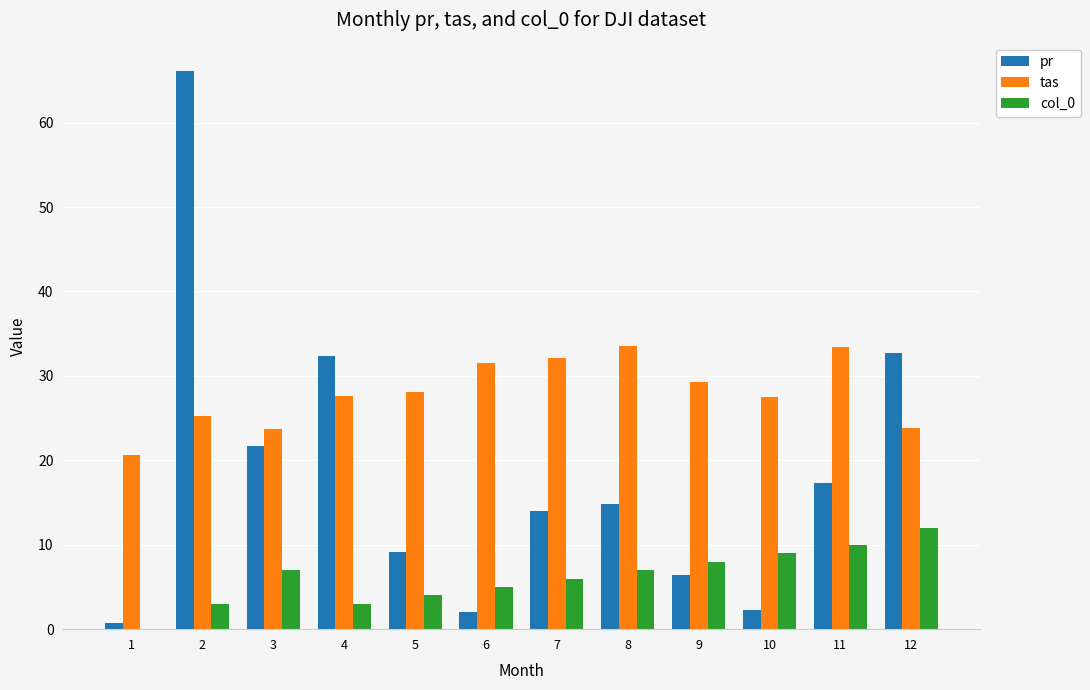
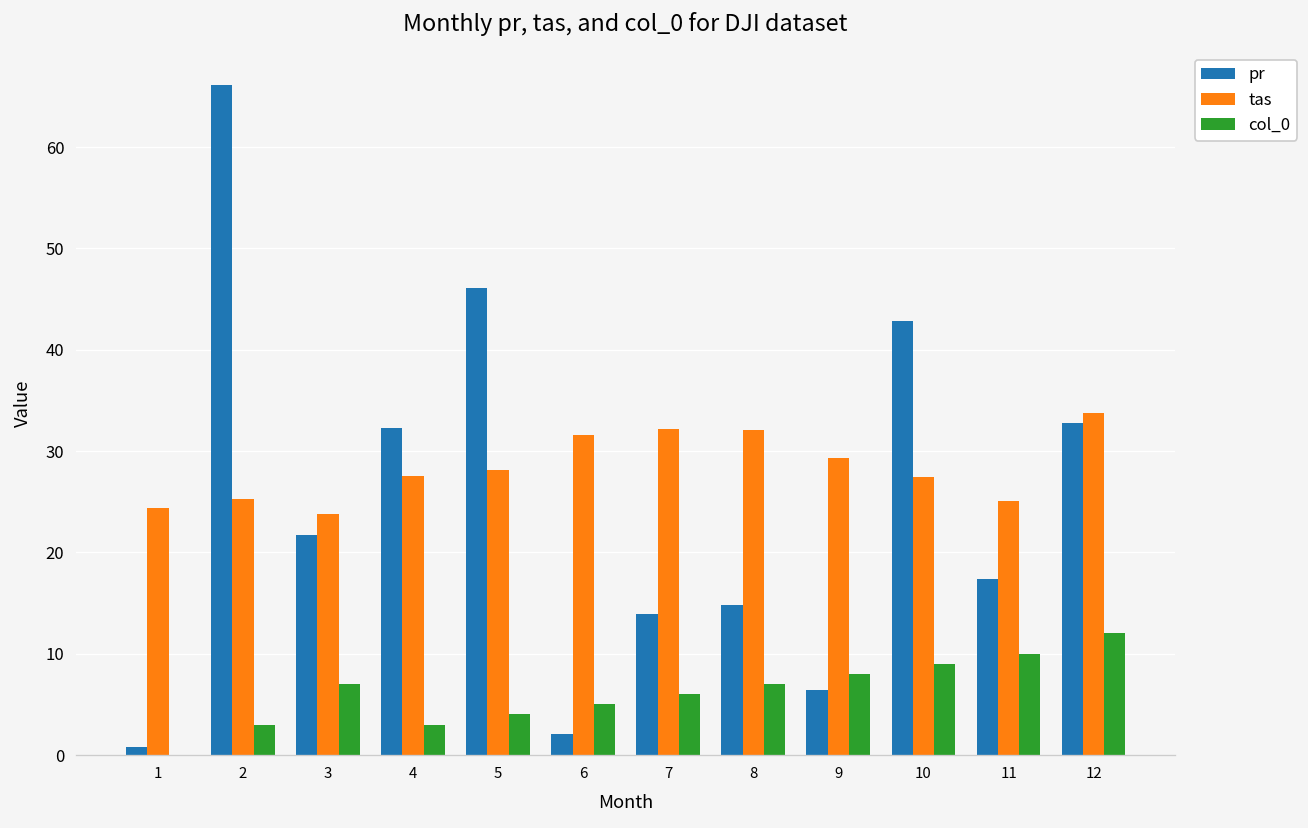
tas, 1: 21 -> 24
pr, 5: 9 -> 46
tas, 8: 34 -> 32
pr, 10: 2 -> 43
tas, 11: 33 -> 25
tas, 12: 24 -> 34
